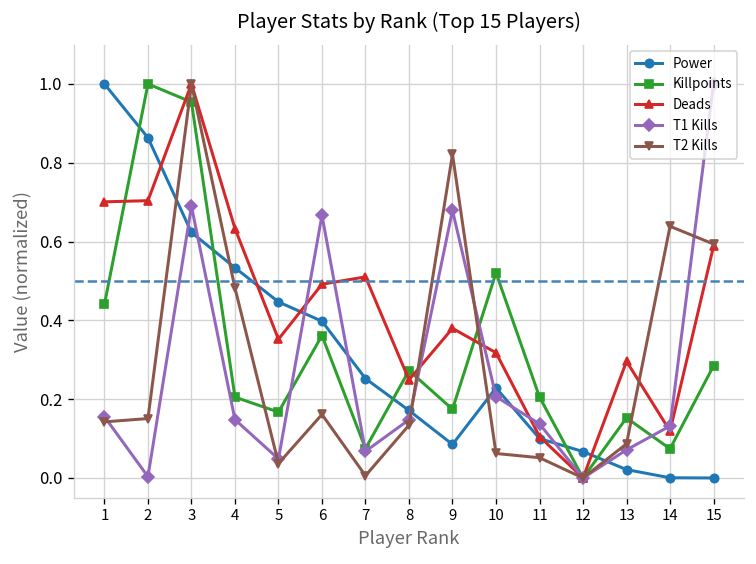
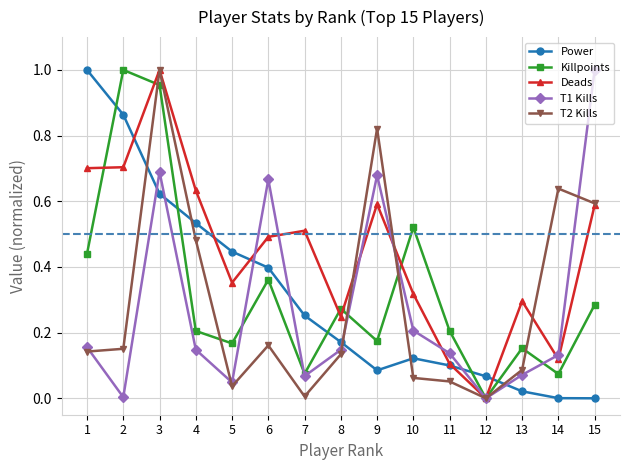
Deads, 9: 0.38 -> 0.59
Power, 10: 0.23 -> 0.12
